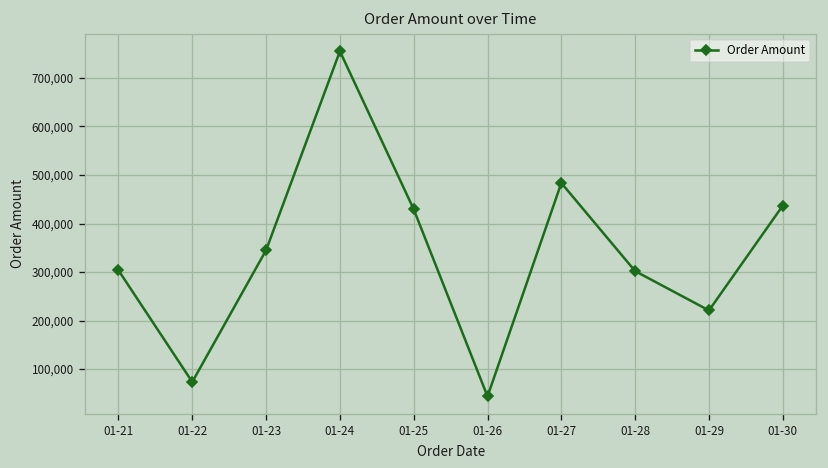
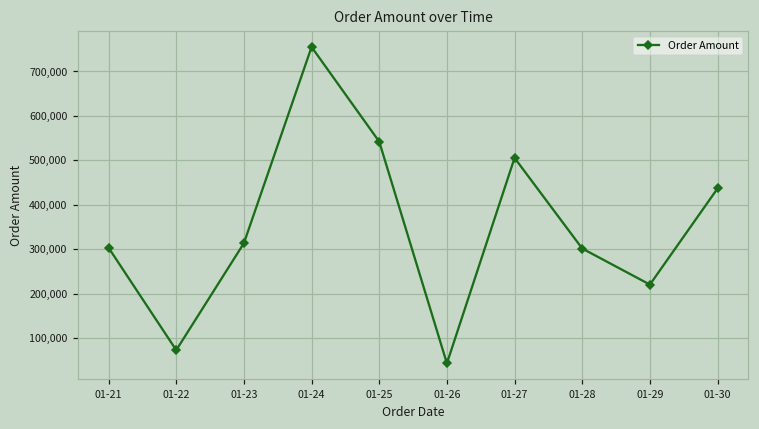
01-23: 350,000 -> 310,000
01-25: 430,000 -> 540,000
01-27: 480,000 -> 510,000
